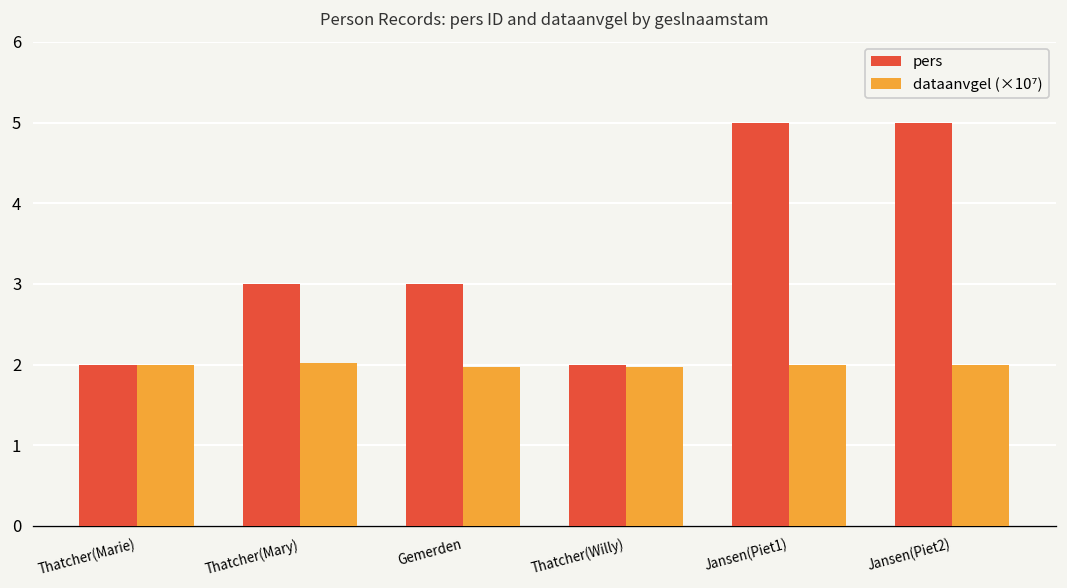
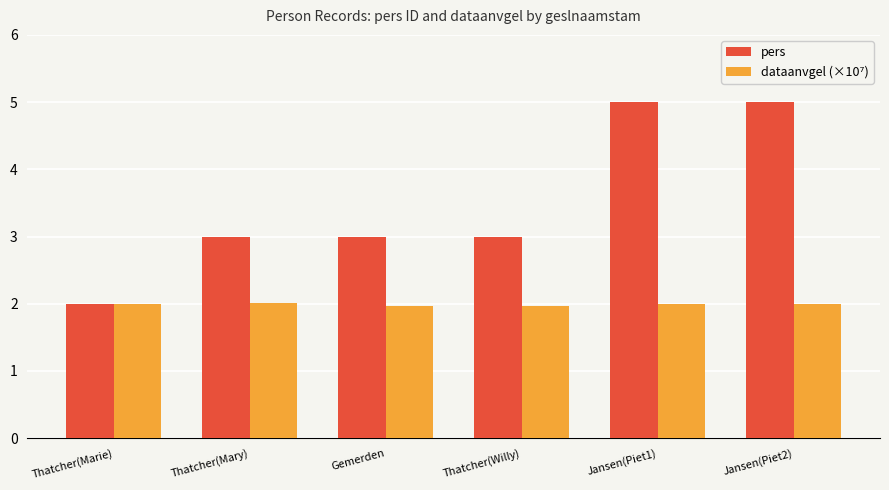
pers, Thatcher(Willy): 2 -> 3
